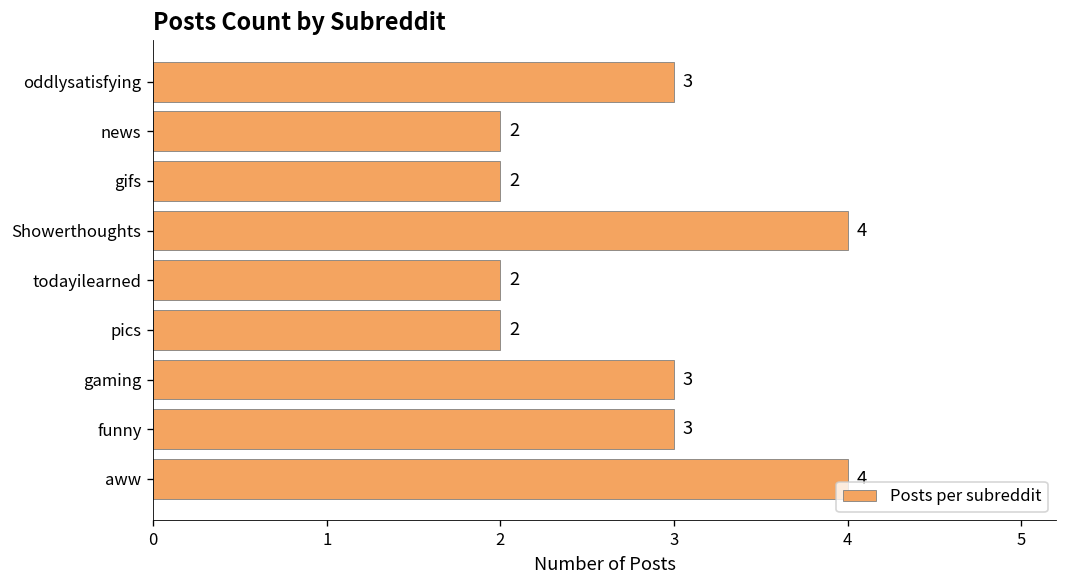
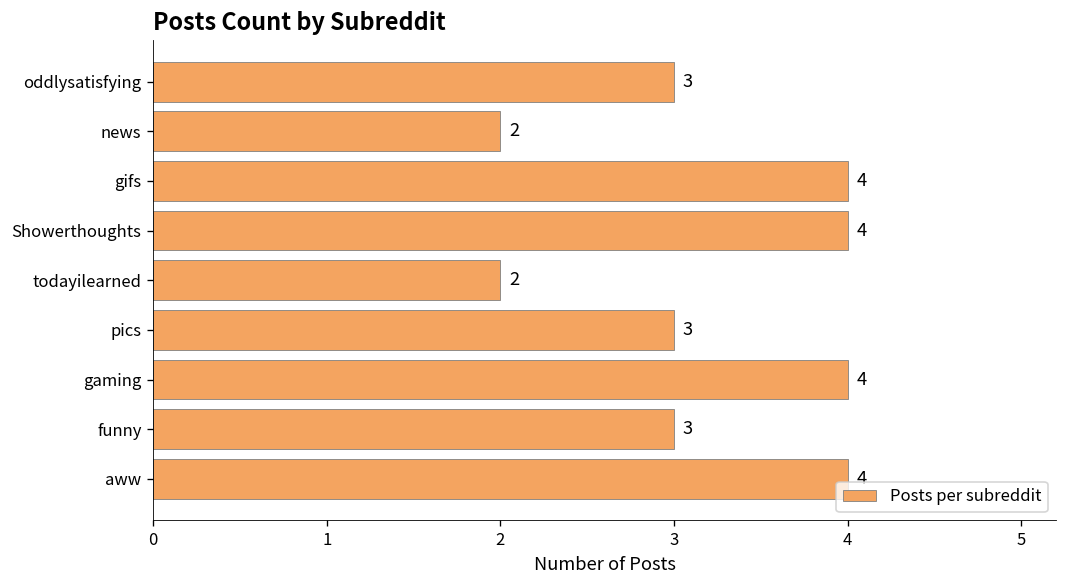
gifs: 2 -> 4
pics: 2 -> 3
gaming: 3 -> 4
